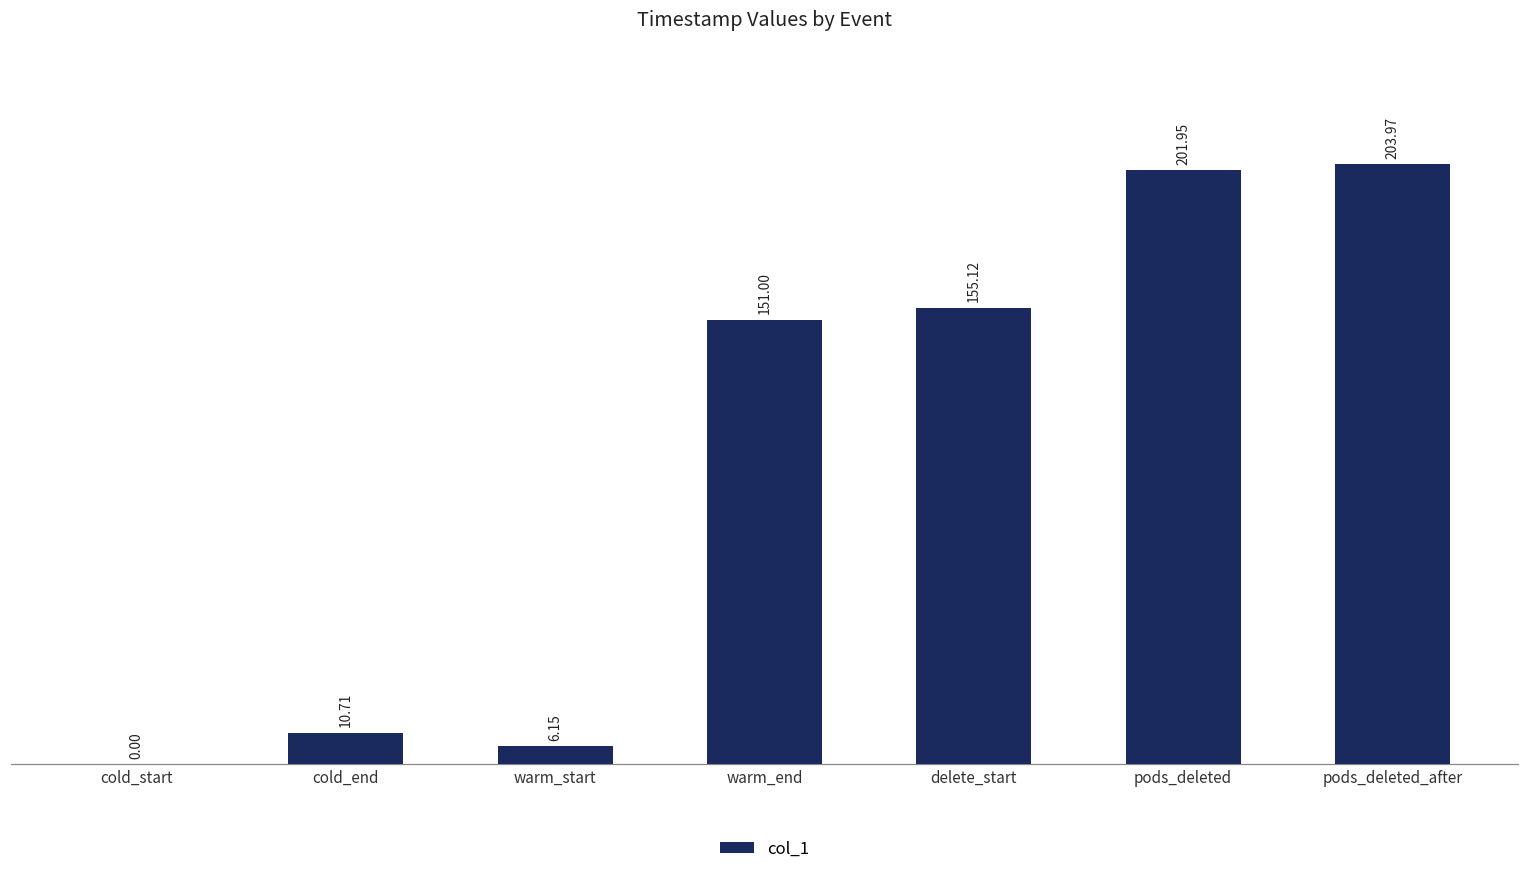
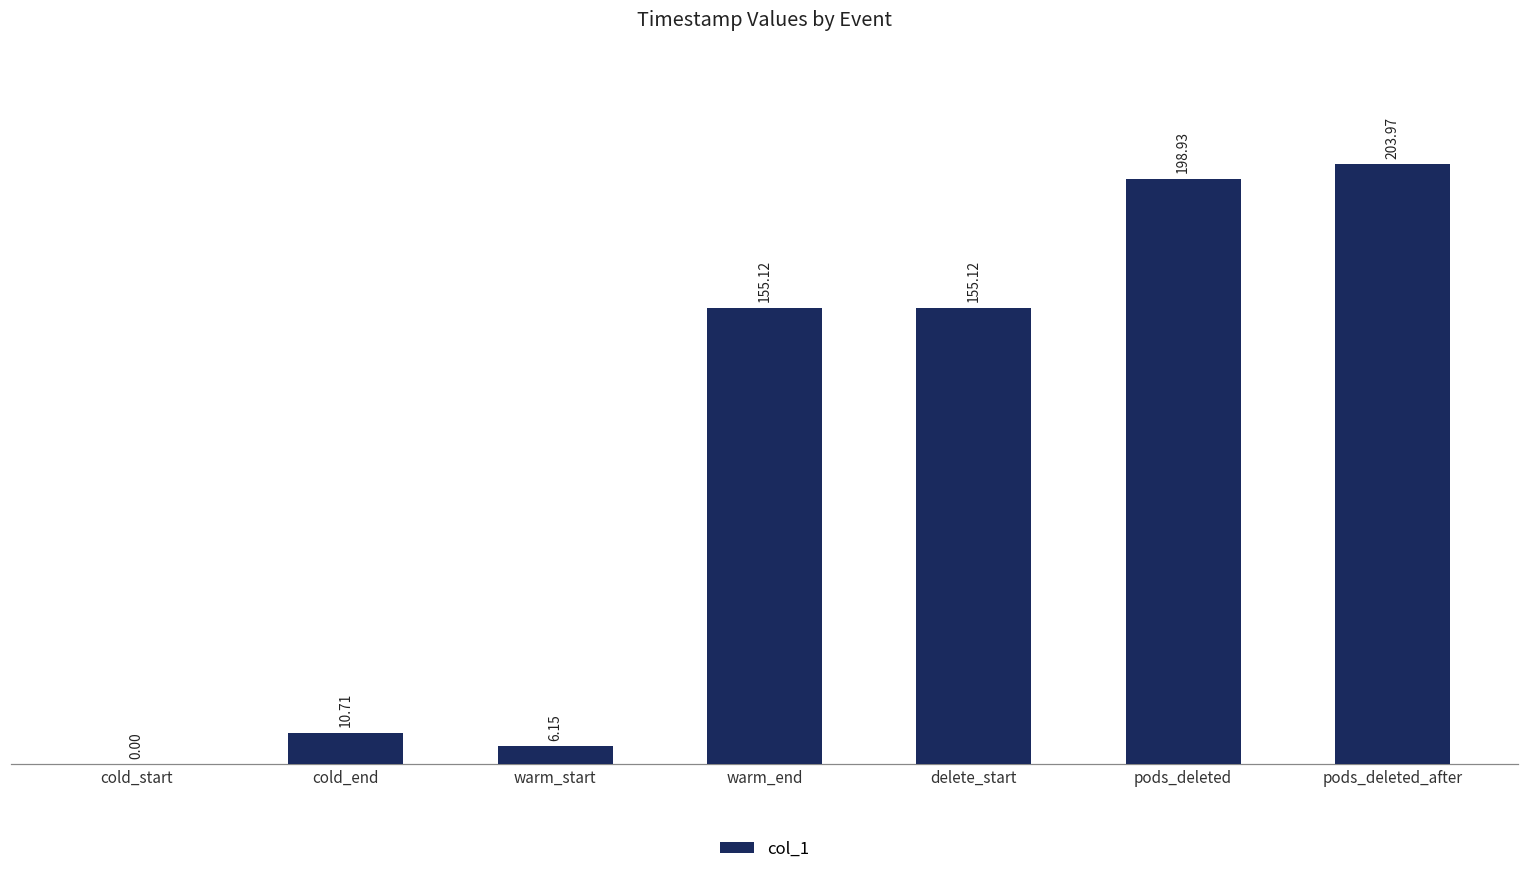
warm_end: 151.00 -> 155.12
pods_deleted: 201.95 -> 198.93
